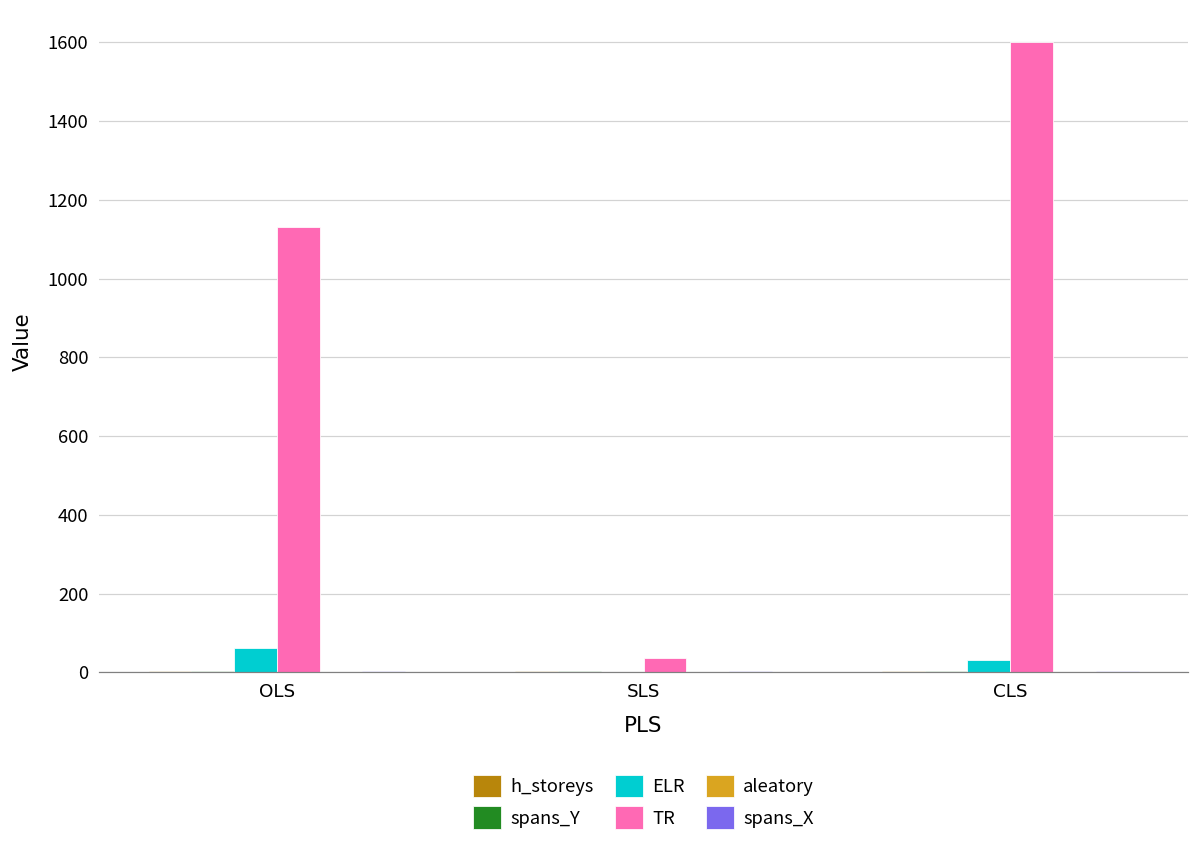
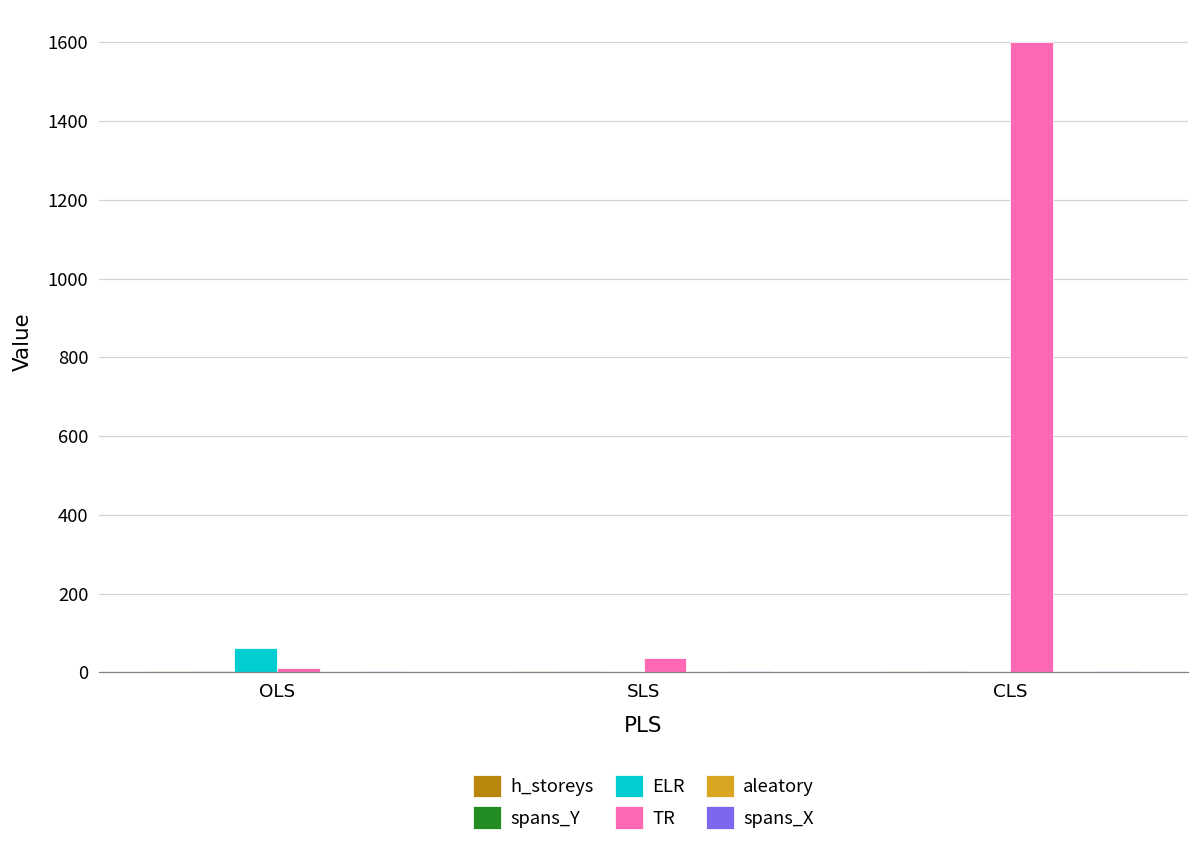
TR, OLS: 1130 -> 10
ELR, CLS: 30 -> 0
